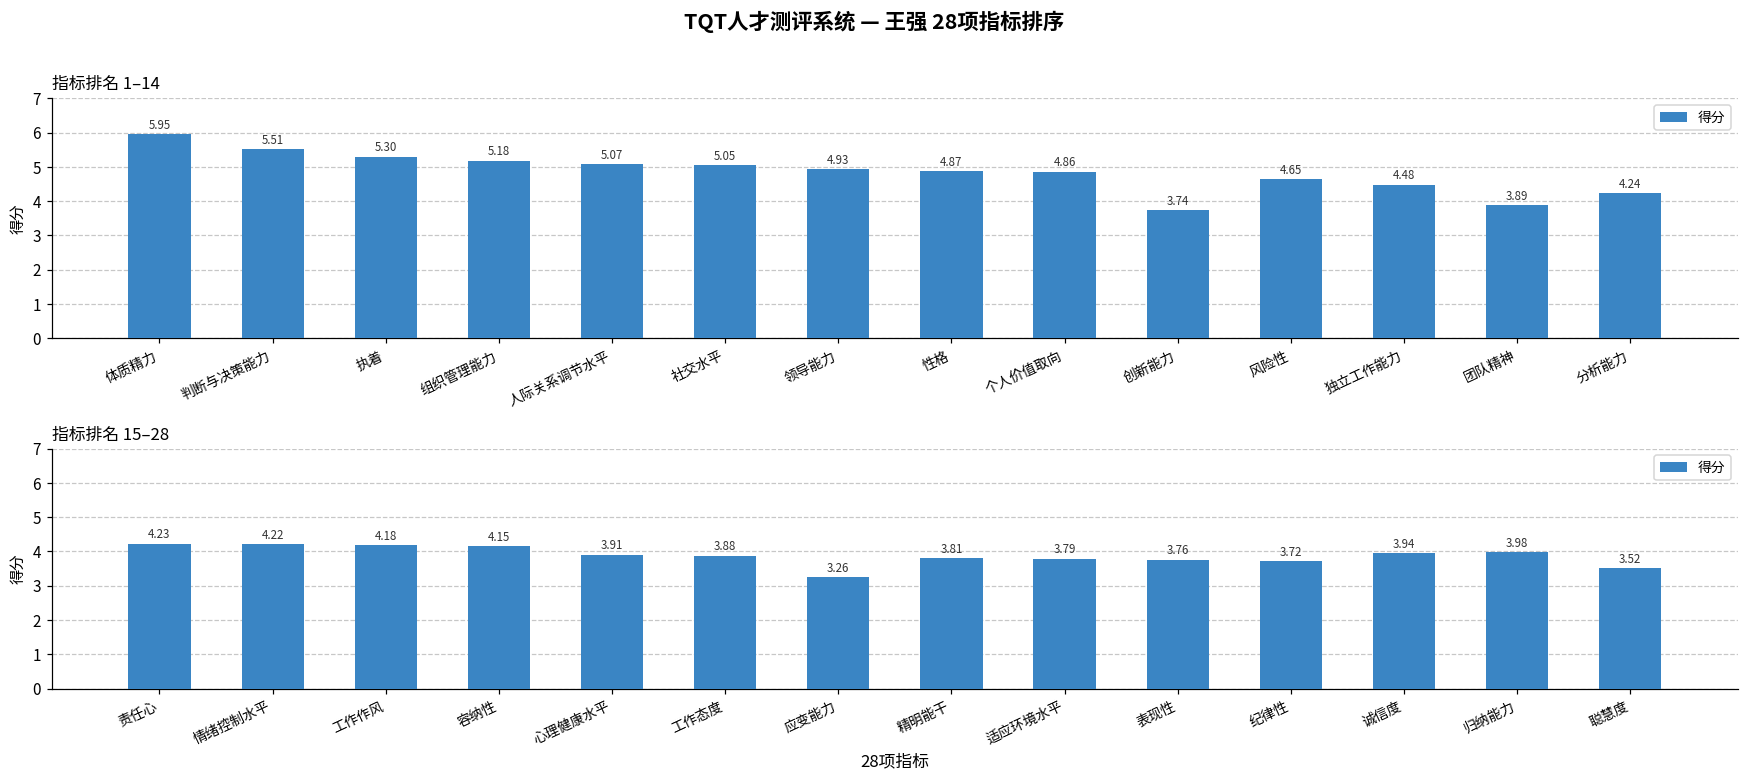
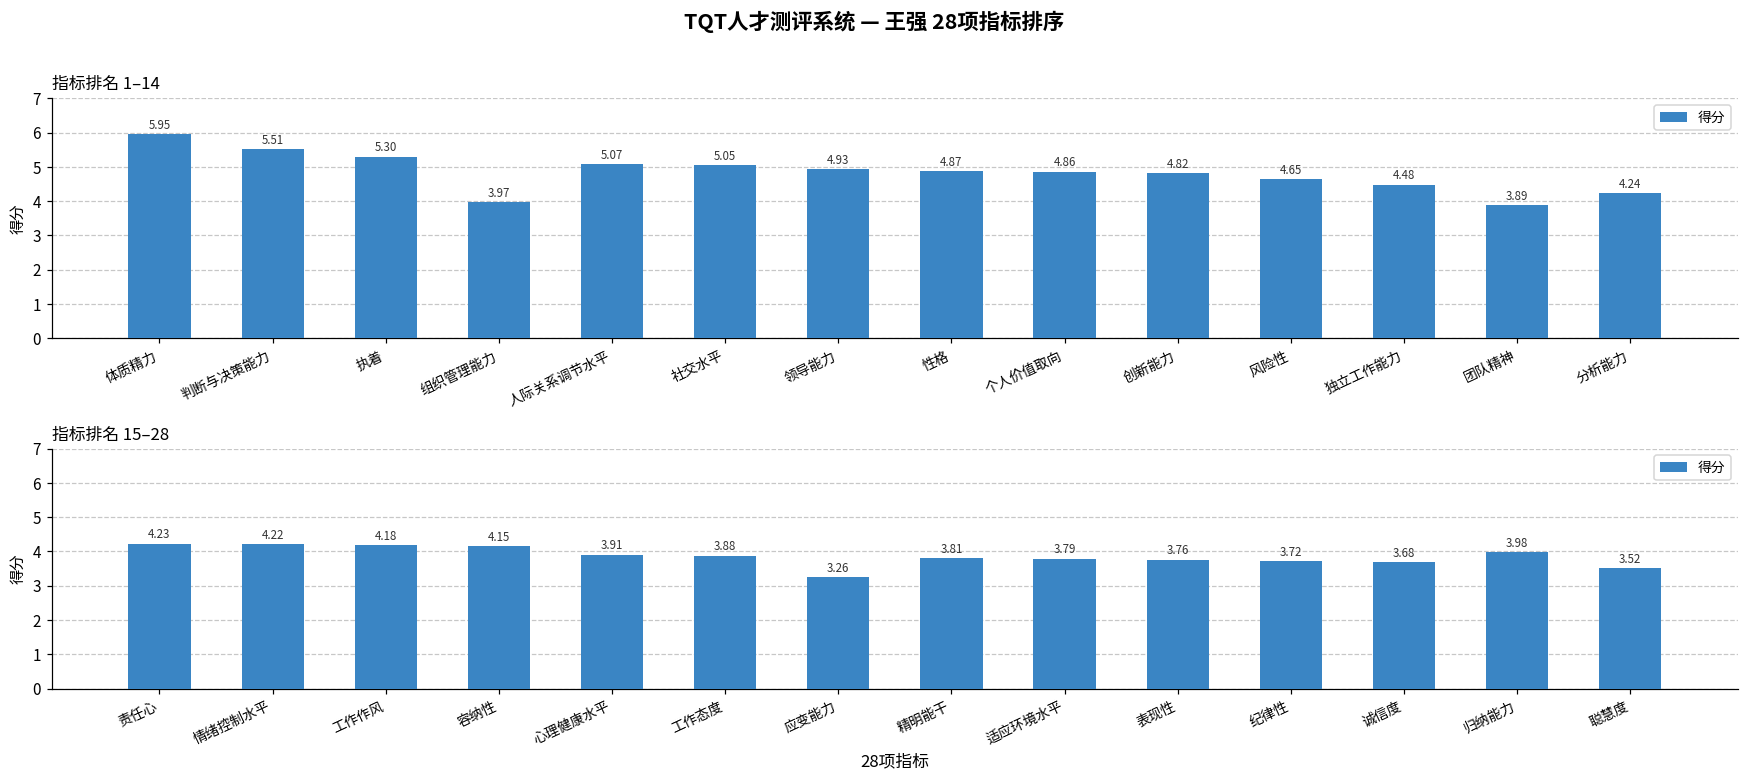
指标排名 1–14, 组织管理能力: 5.18 -> 3.97
指标排名 1–14, 创新能力: 3.74 -> 4.82
指标排名 15–28, 诚信度: 3.94 -> 3.68
